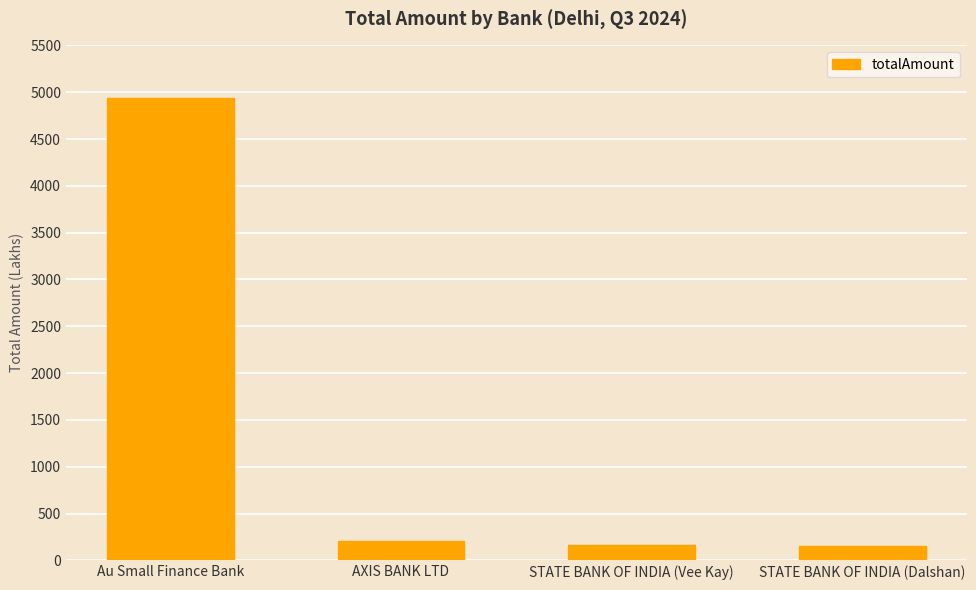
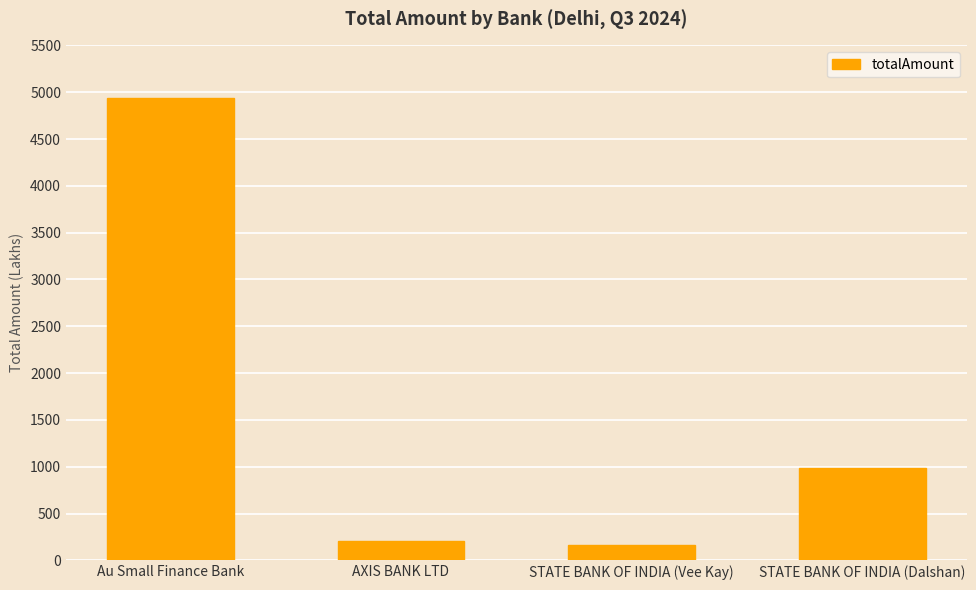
STATE BANK OF INDIA (Dalshan): 100 -> 1000
